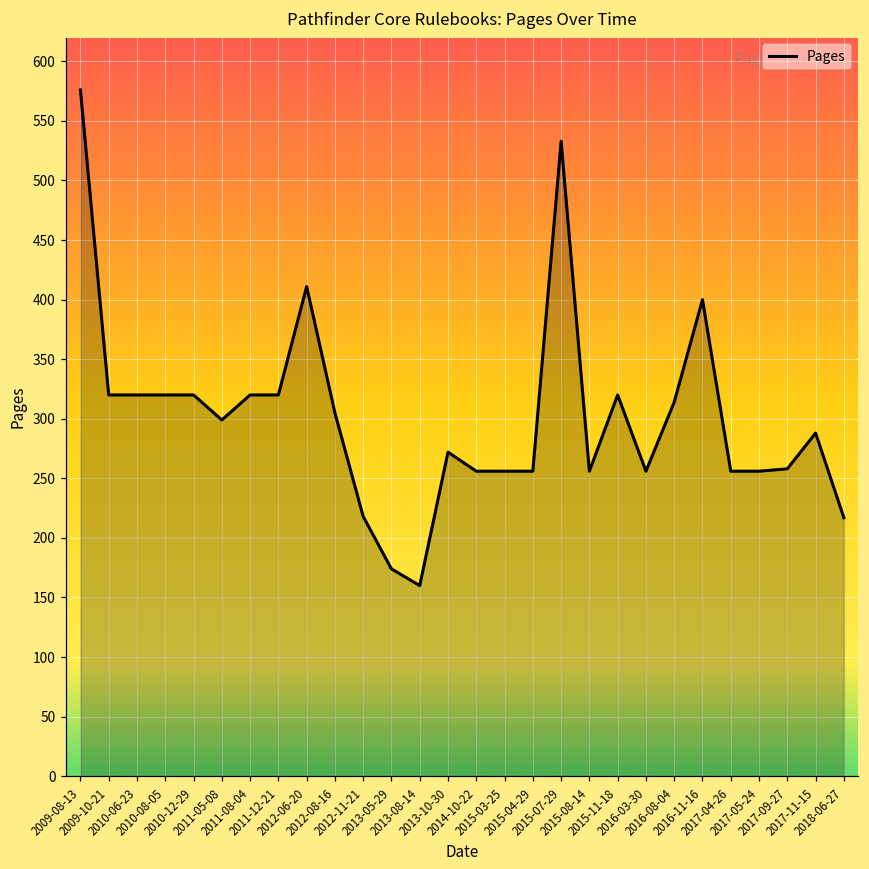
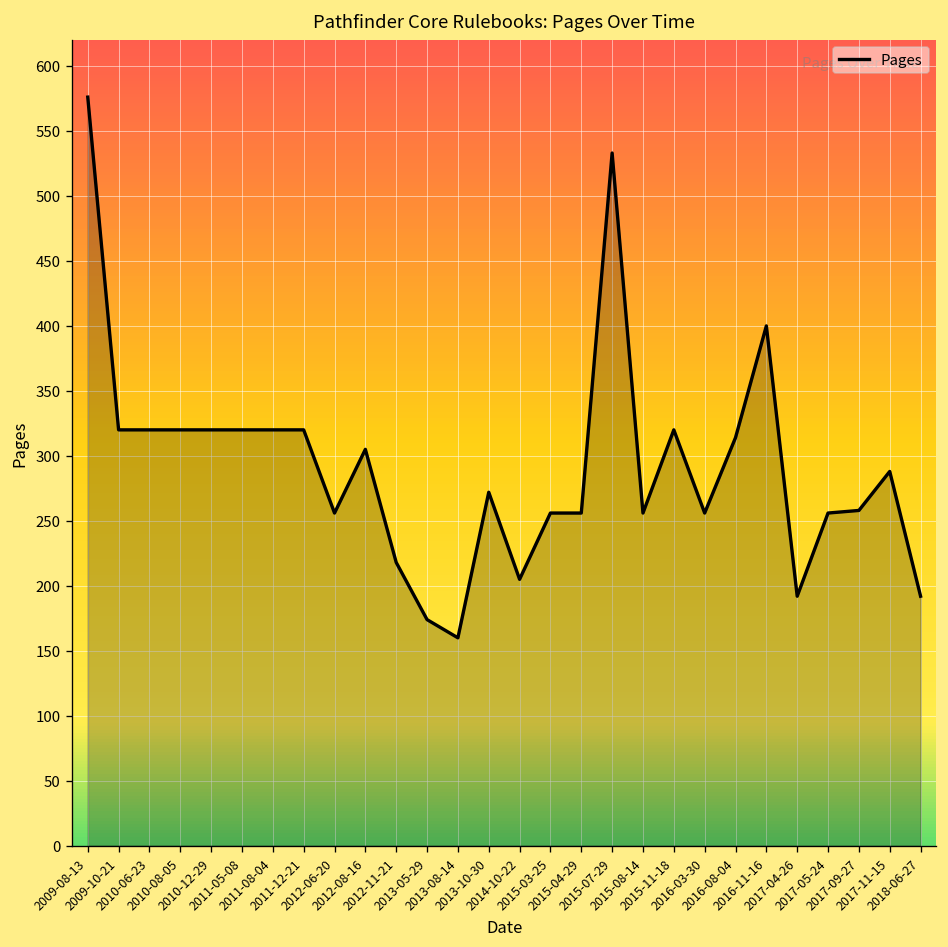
2011-05-08: 299 -> 320
2012-06-20: 411 -> 256
2014-10-22: 256 -> 205
2017-04-26: 256 -> 192
2018-06-27: 217 -> 192
